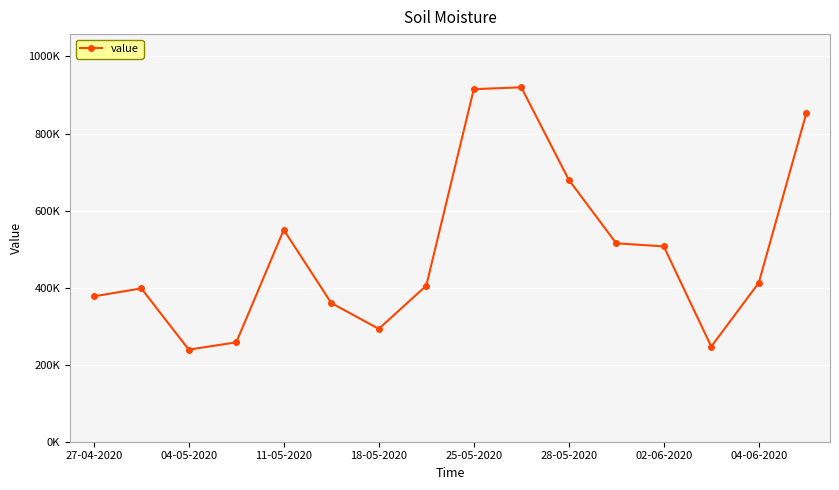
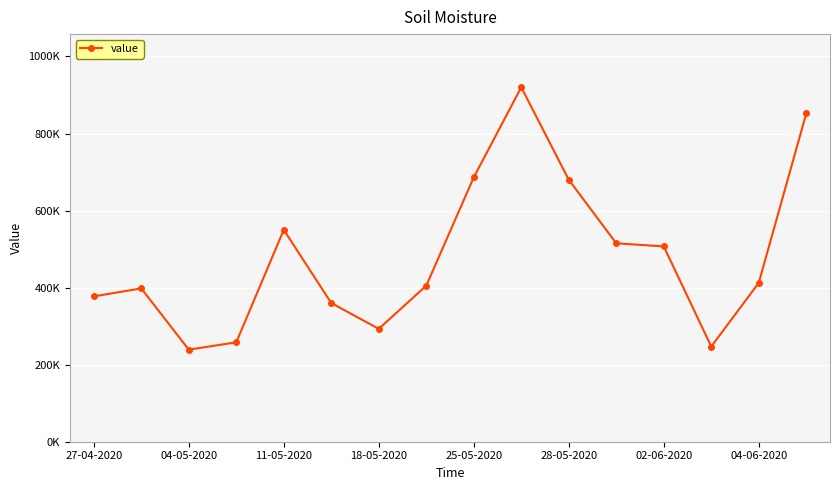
25-05-2020: 920000 -> 690000
